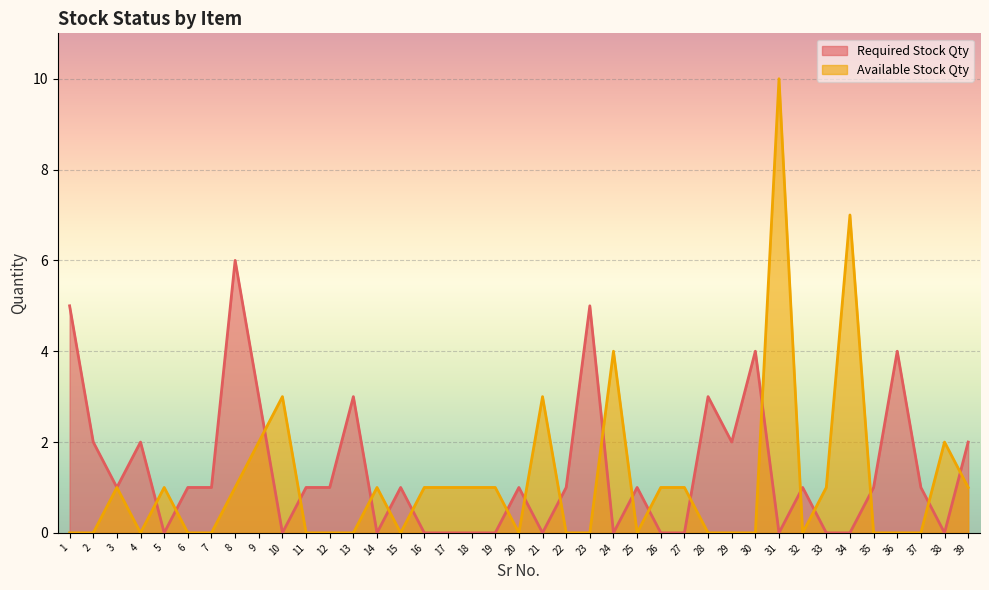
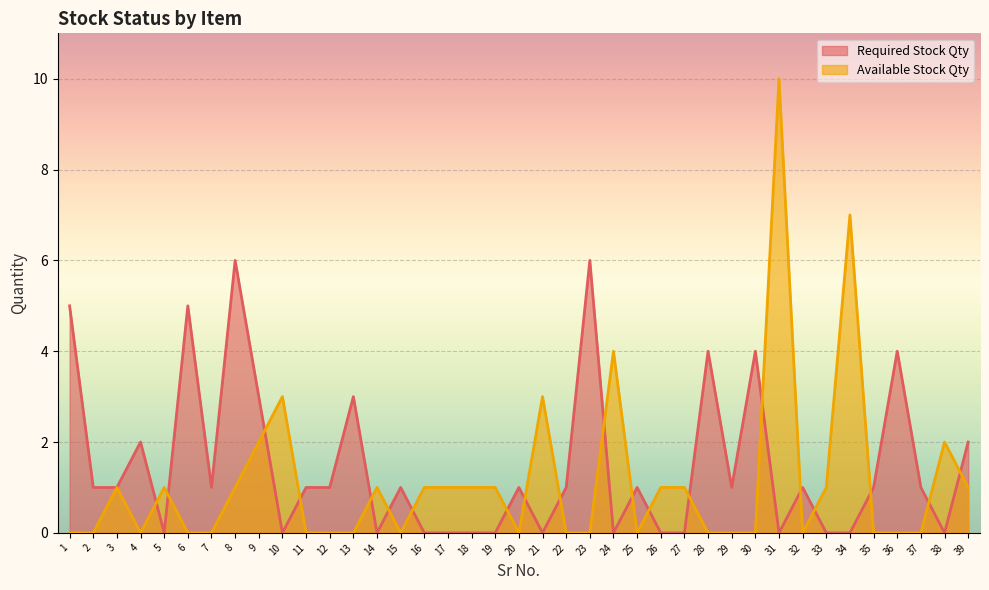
Required Stock Qty, 2: 2 -> 1
Required Stock Qty, 6: 1 -> 5
Required Stock Qty, 23: 5 -> 6
Required Stock Qty, 28: 3 -> 4
Required Stock Qty, 29: 2 -> 1
